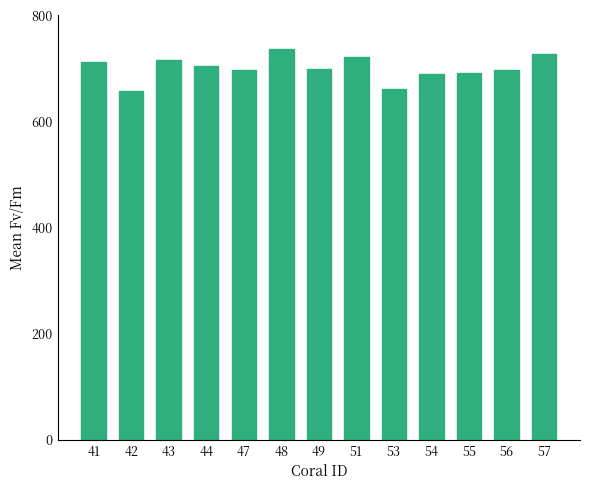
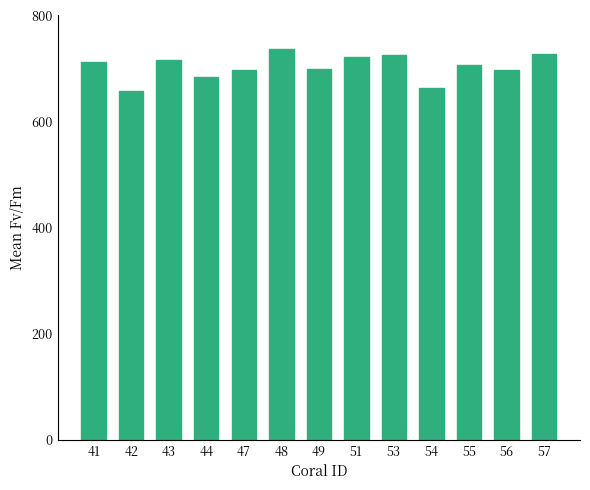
44: 710 -> 680
53: 660 -> 730
54: 690 -> 660
55: 690 -> 710
